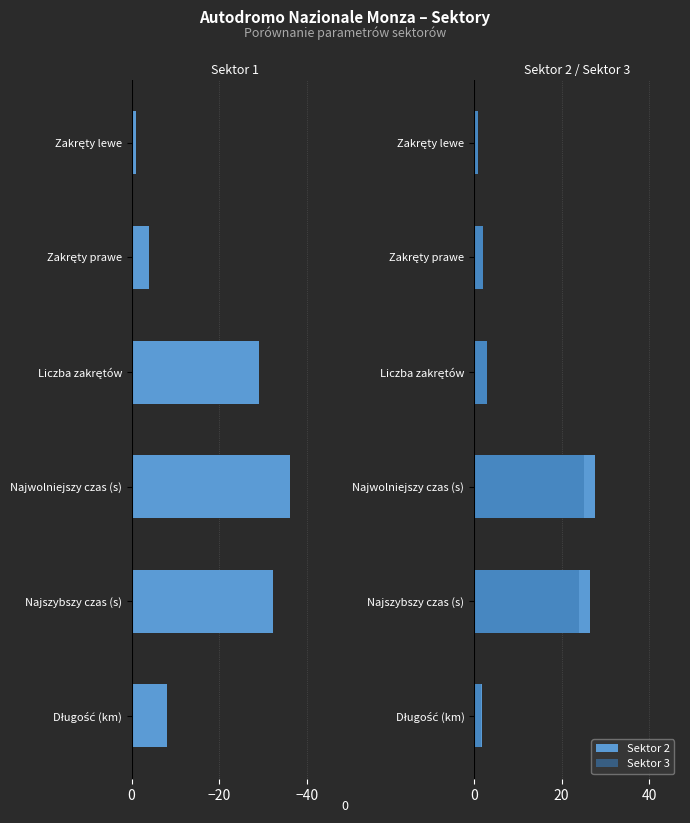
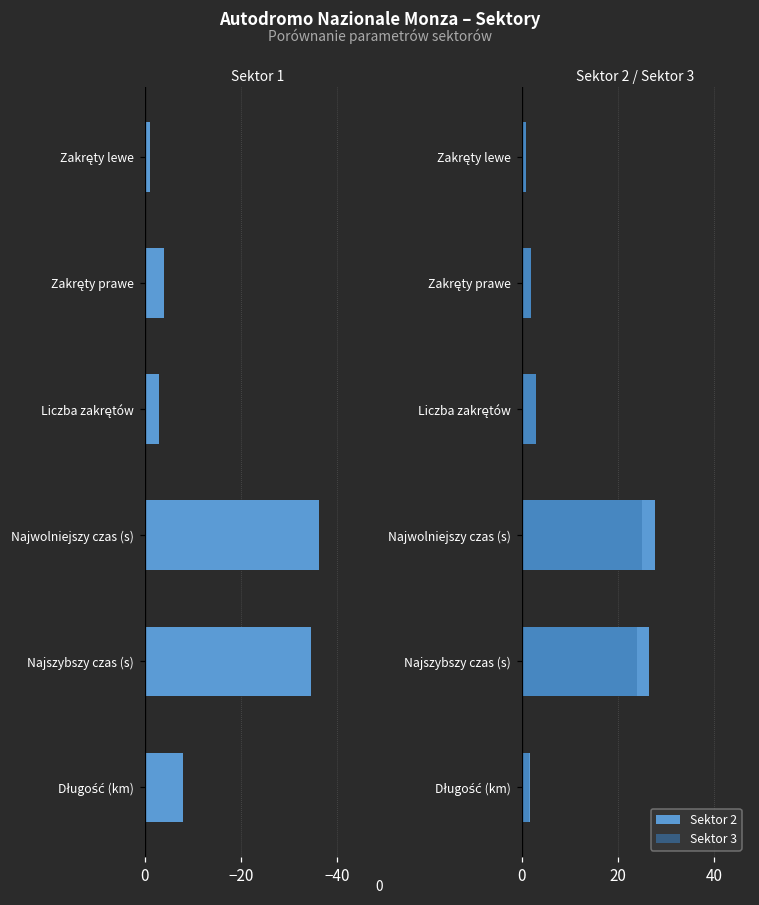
Sektor 1, Liczba zakrętów: -29 -> -3
Sektor 1, Najszybszy czas (s): -32 -> -34
